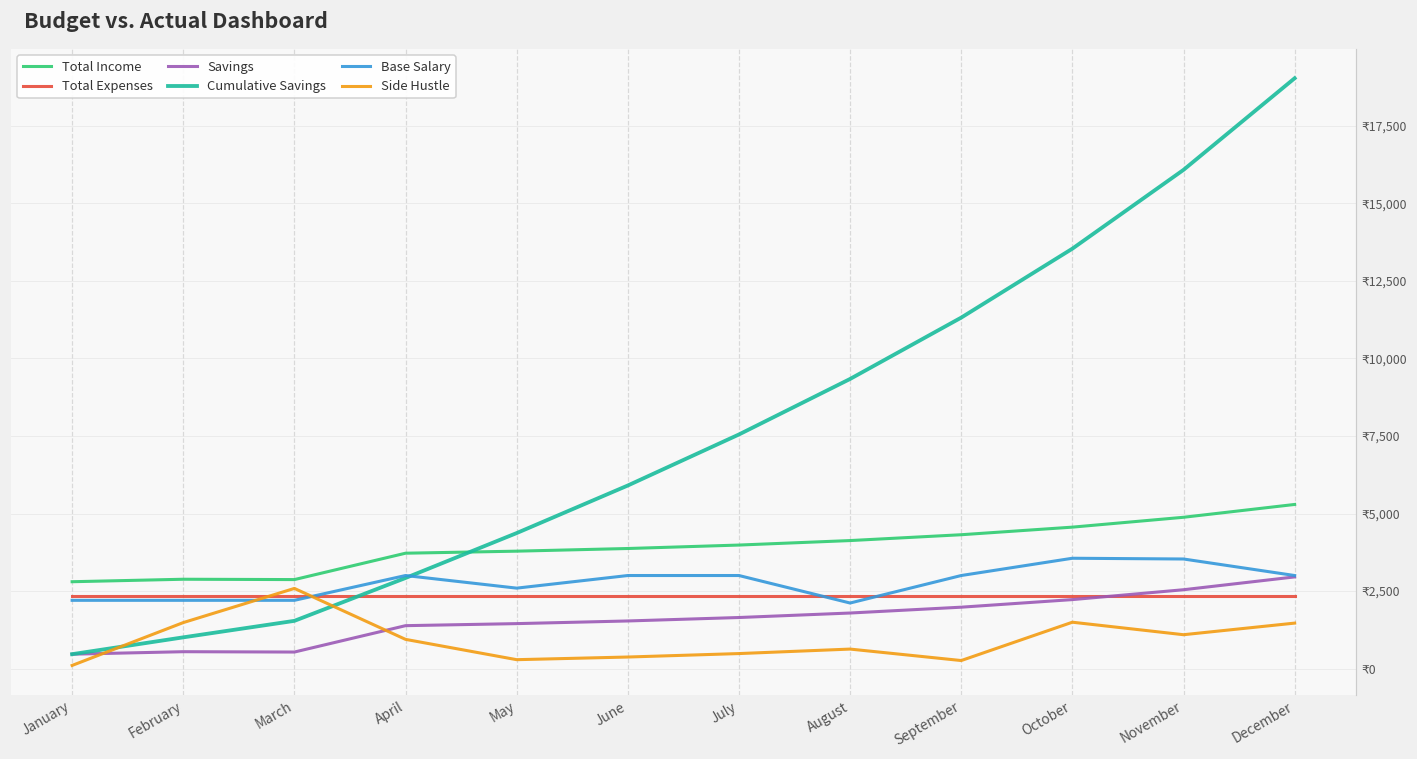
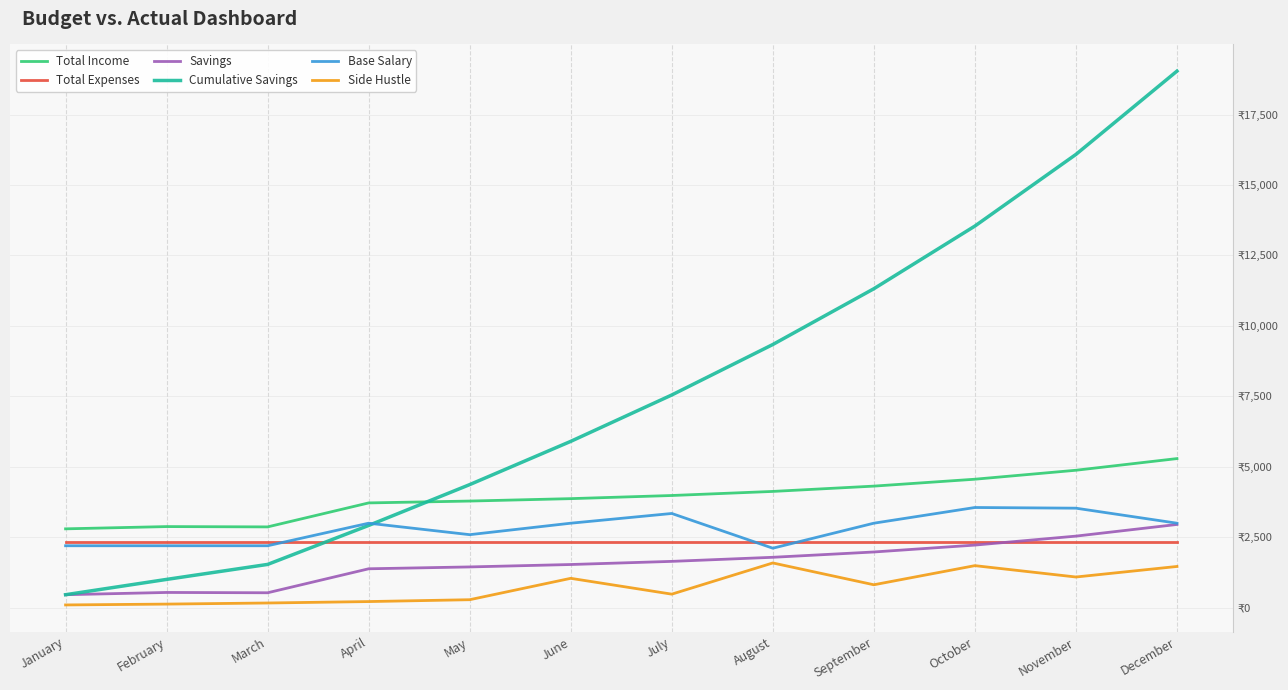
Side Hustle, February: ₹1,500 -> ₹100
Side Hustle, March: ₹2,600 -> ₹200
Side Hustle, April: ₹900 -> ₹200
Side Hustle, June: ₹400 -> ₹1,000
Base Salary, July: ₹3,000 -> ₹3,300
Side Hustle, August: ₹600 -> ₹1,600
Side Hustle, September: ₹300 -> ₹800
